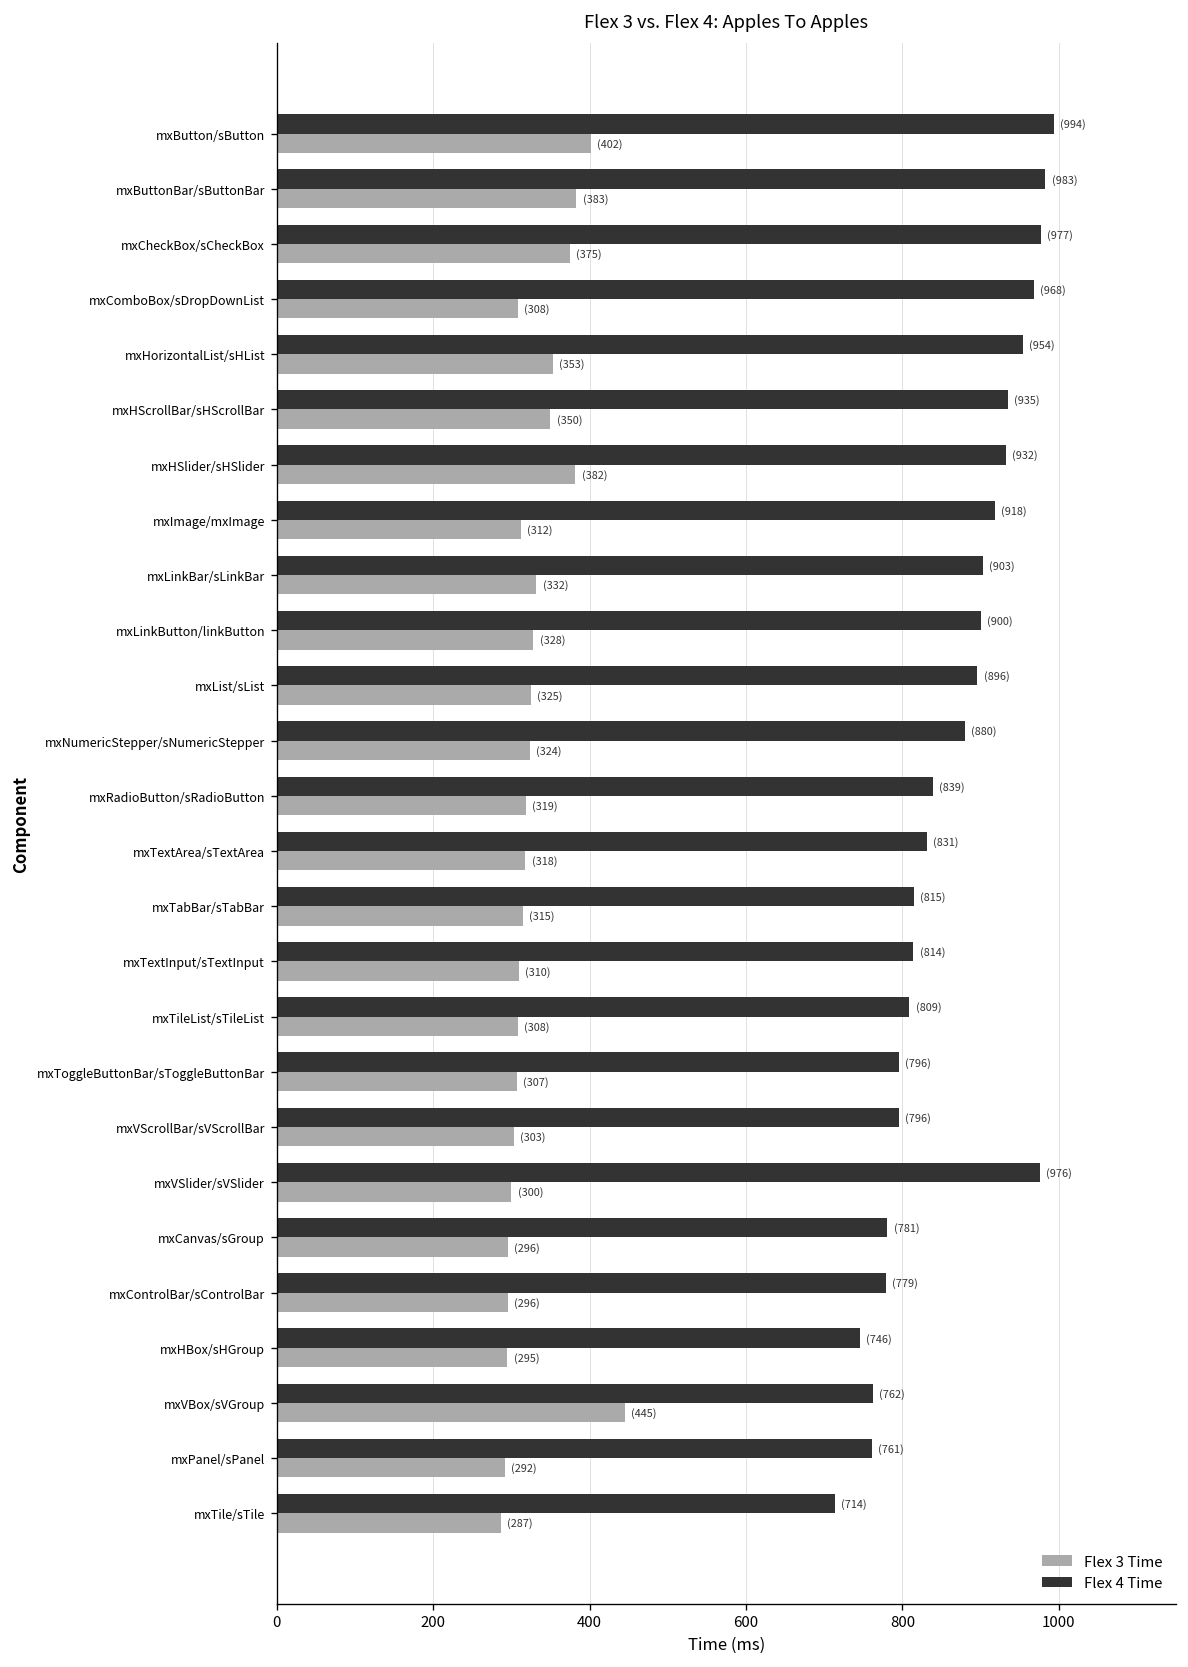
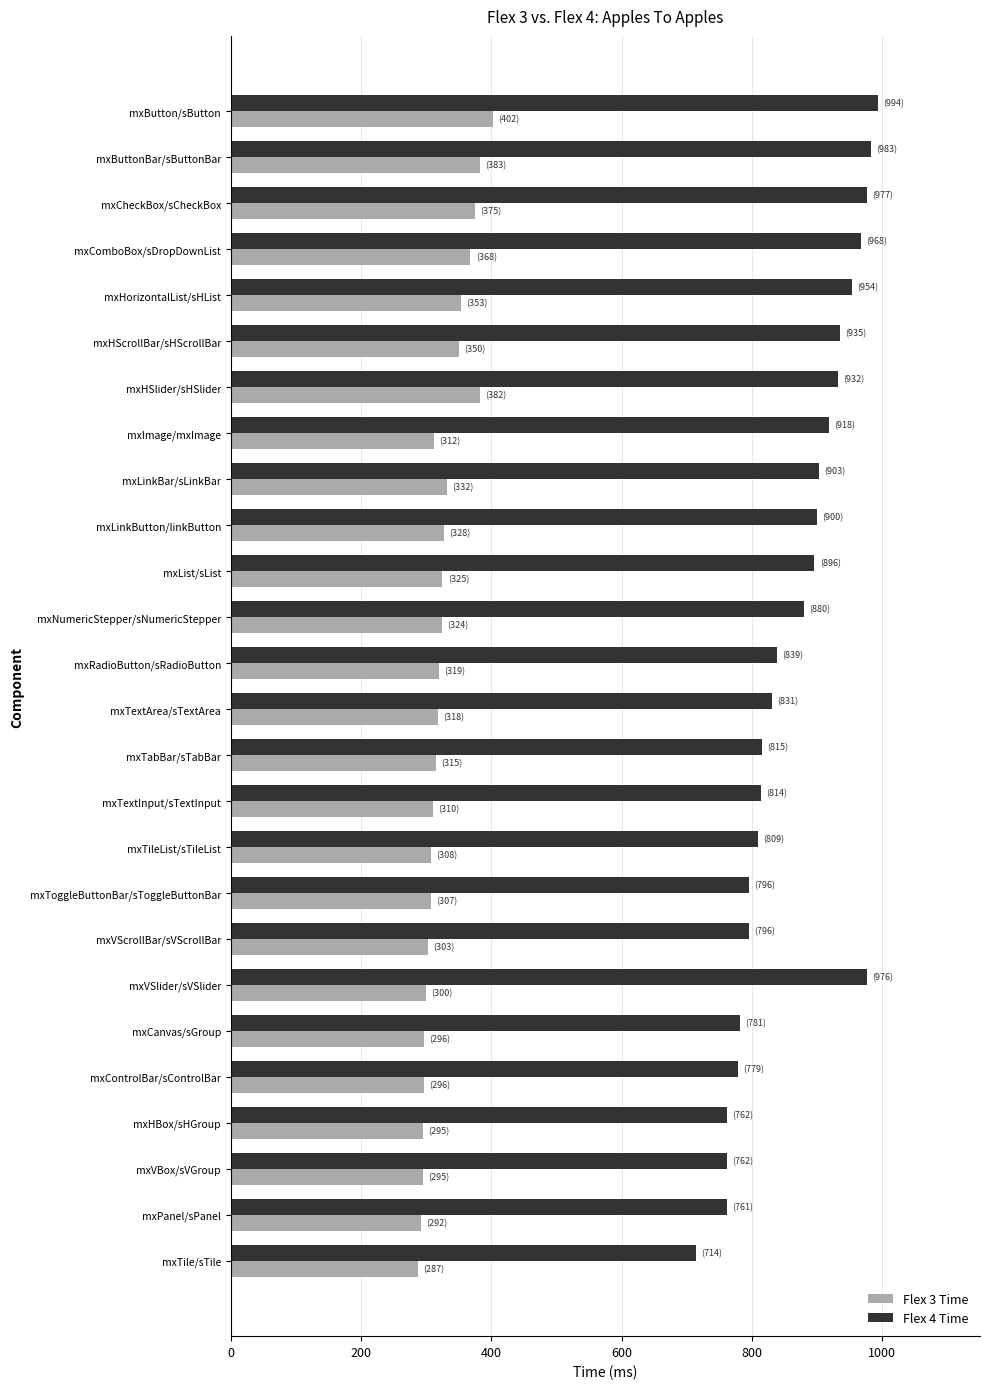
Flex 3 Time, mxComboBox/sDropDownList: (308) -> (368)
Flex 4 Time, mxHBox/sHGroup: (746) -> (762)
Flex 3 Time, mxVBox/sVGroup: (445) -> (295)
